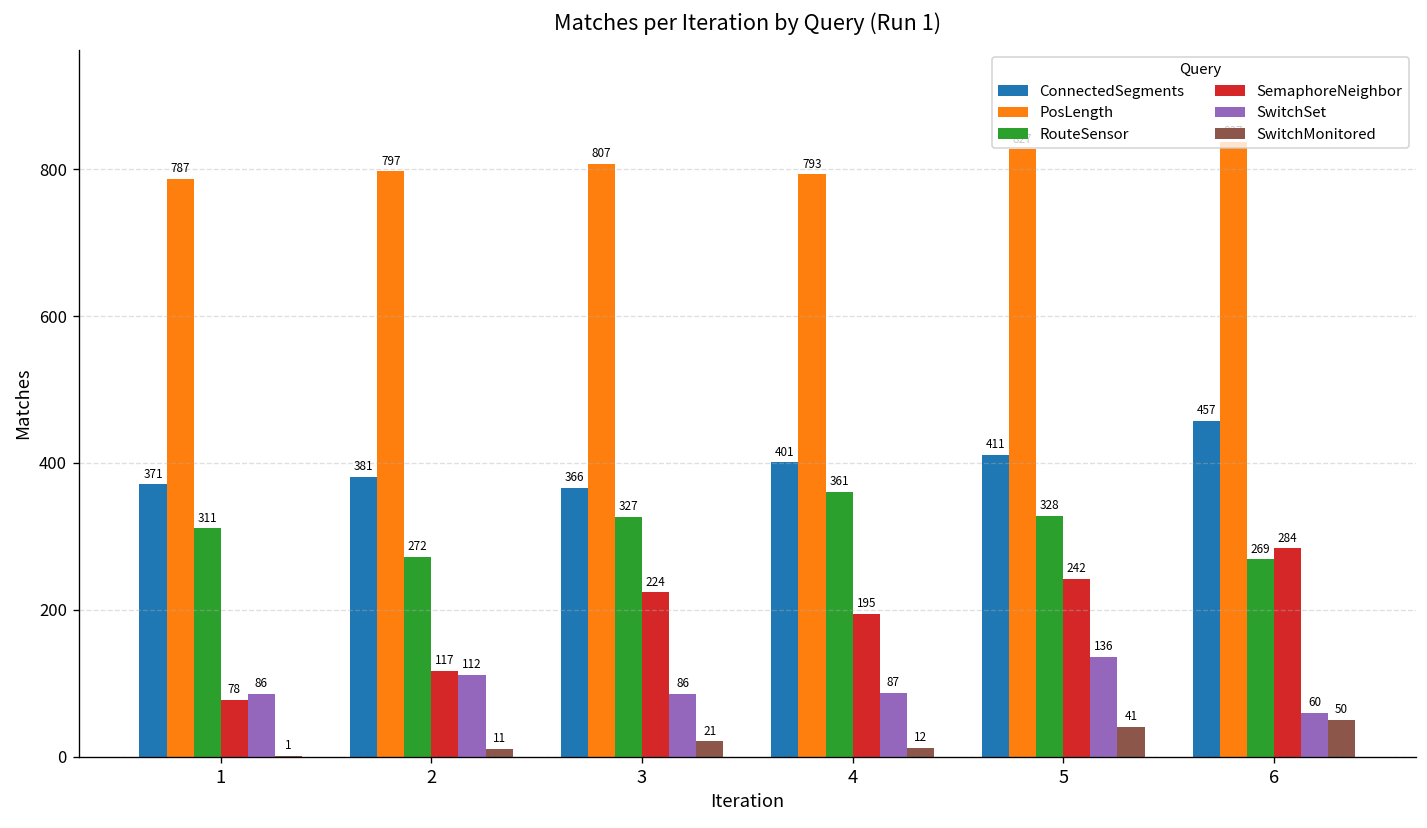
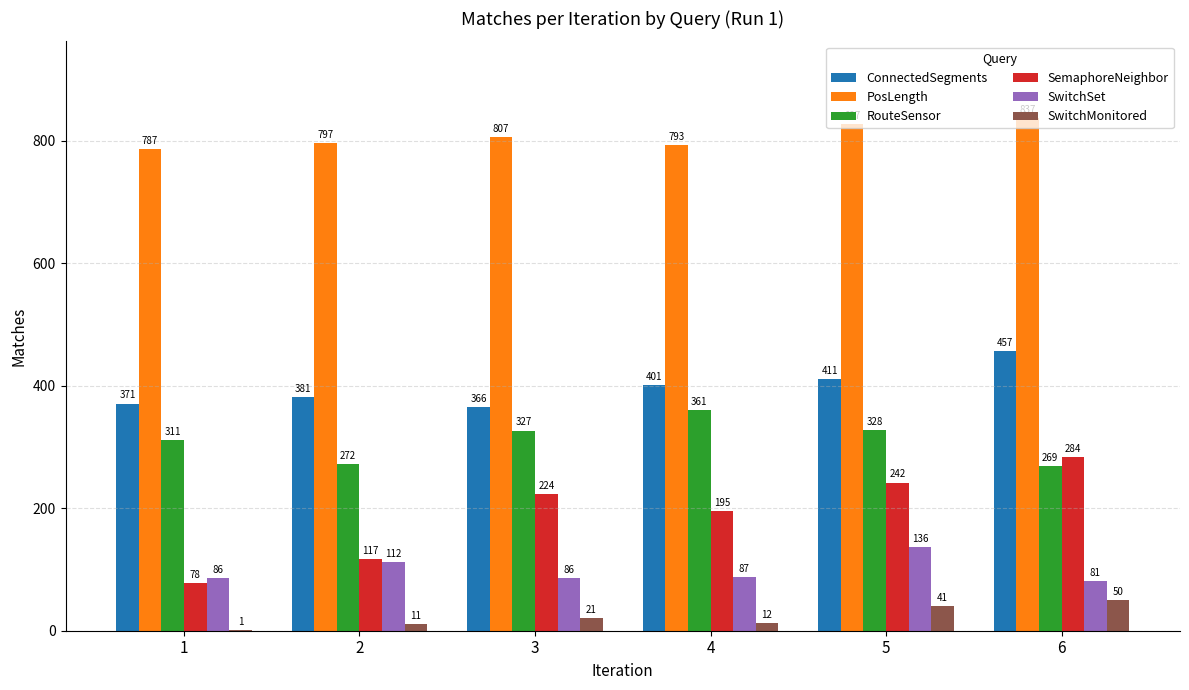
SwitchSet, 6: 60 -> 81
